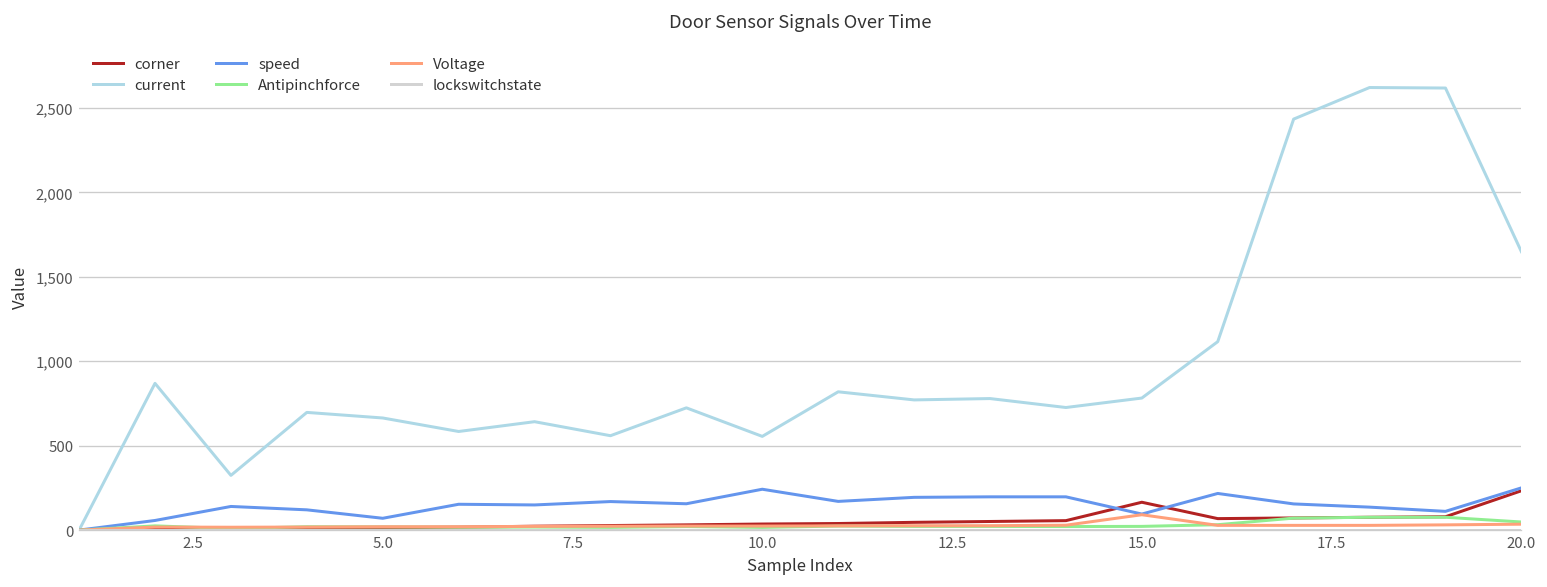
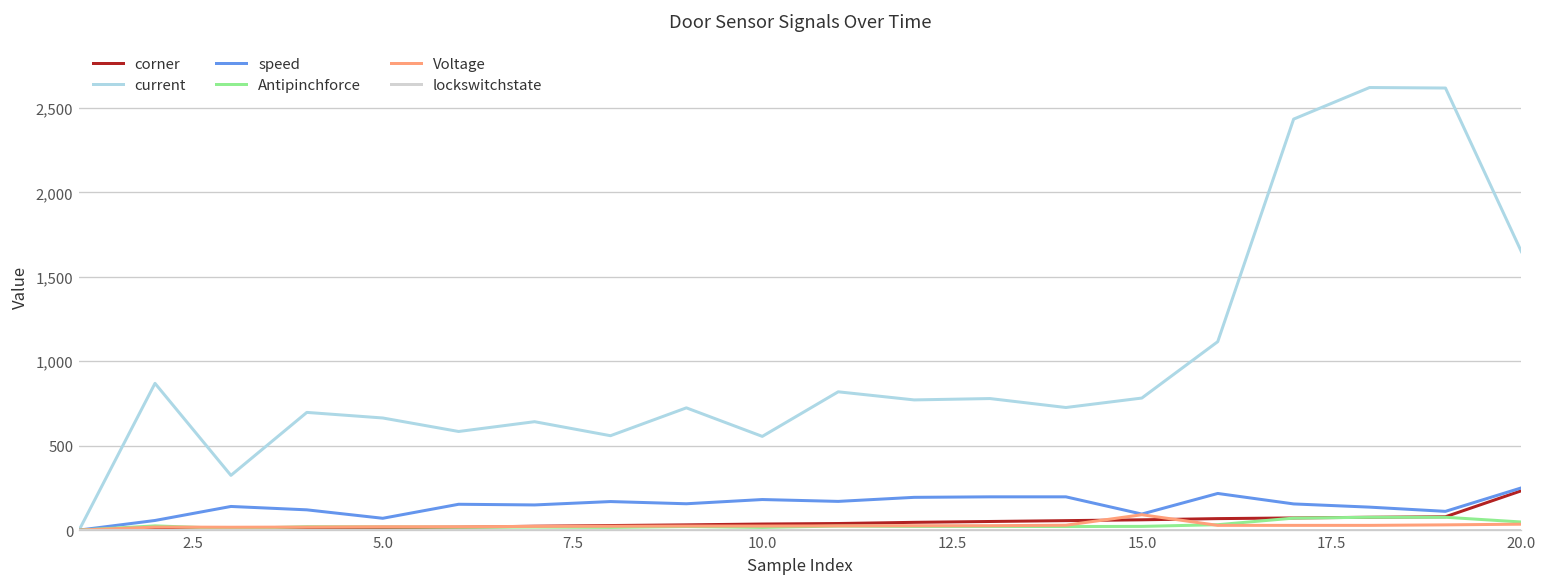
speed, 10.0: 240 -> 180
corner, 15.0: 170 -> 60
